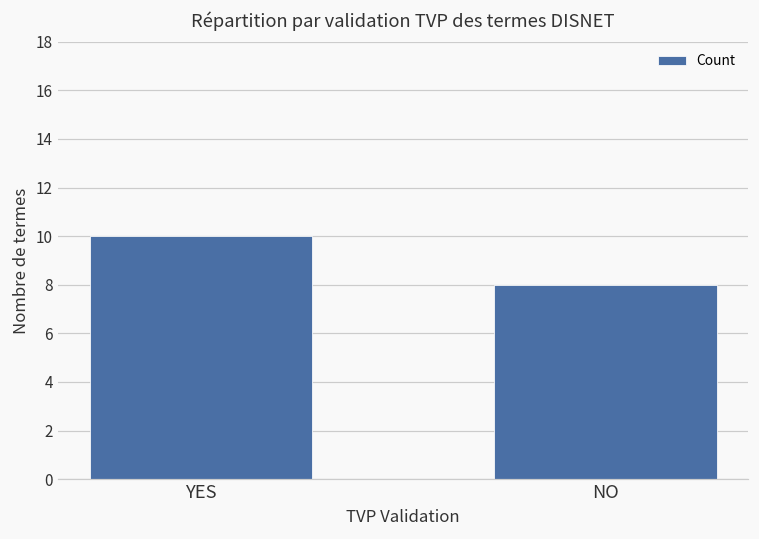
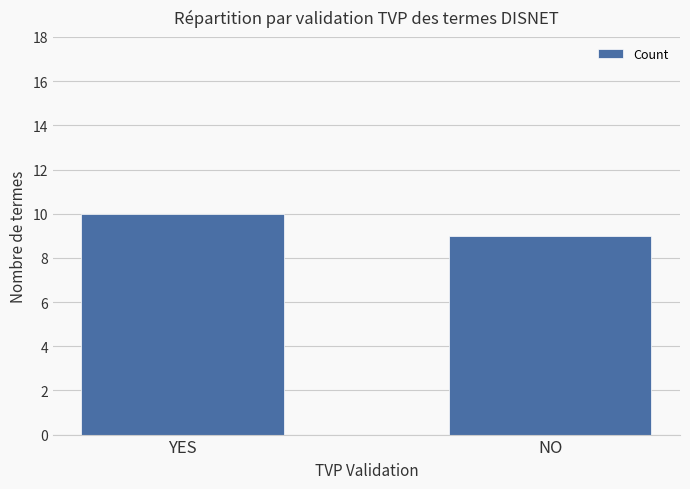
NO: 8 -> 9
